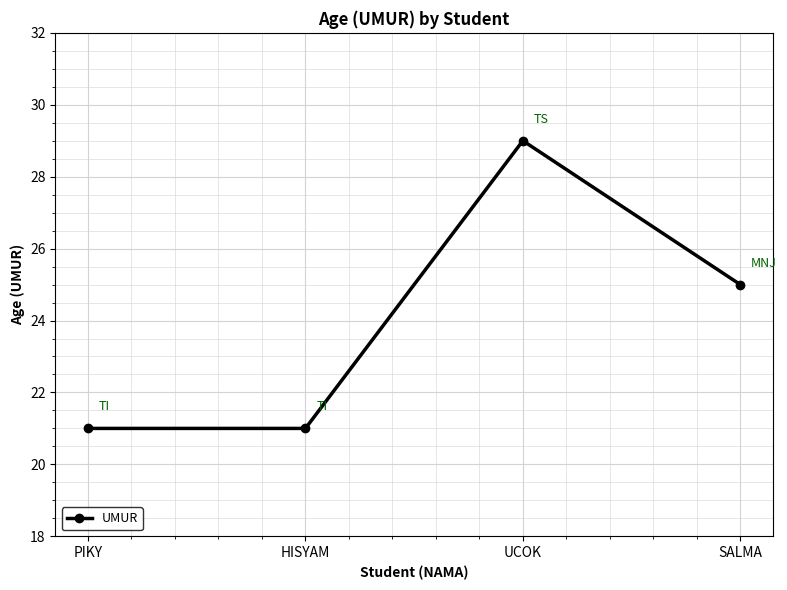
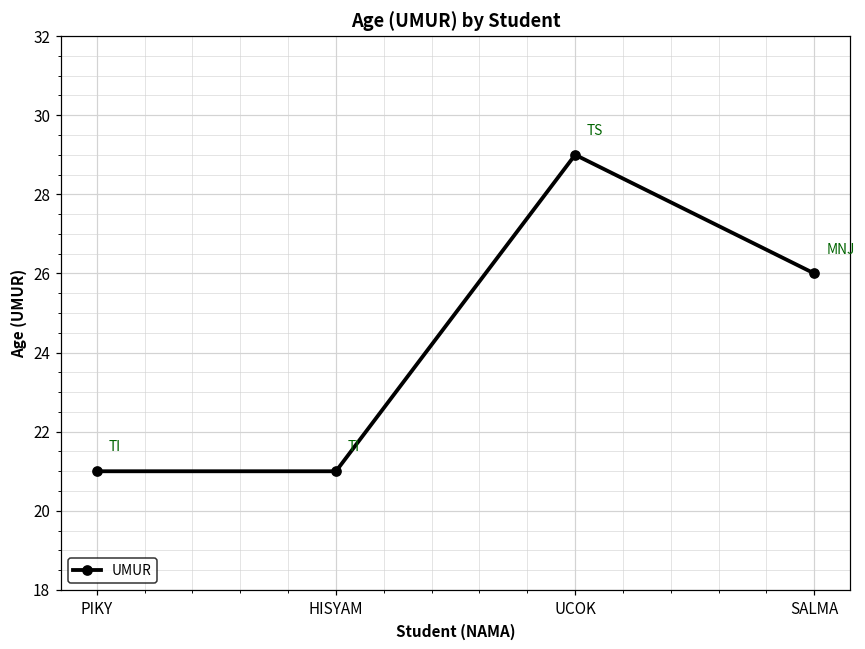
SALMA: 25 -> 26
